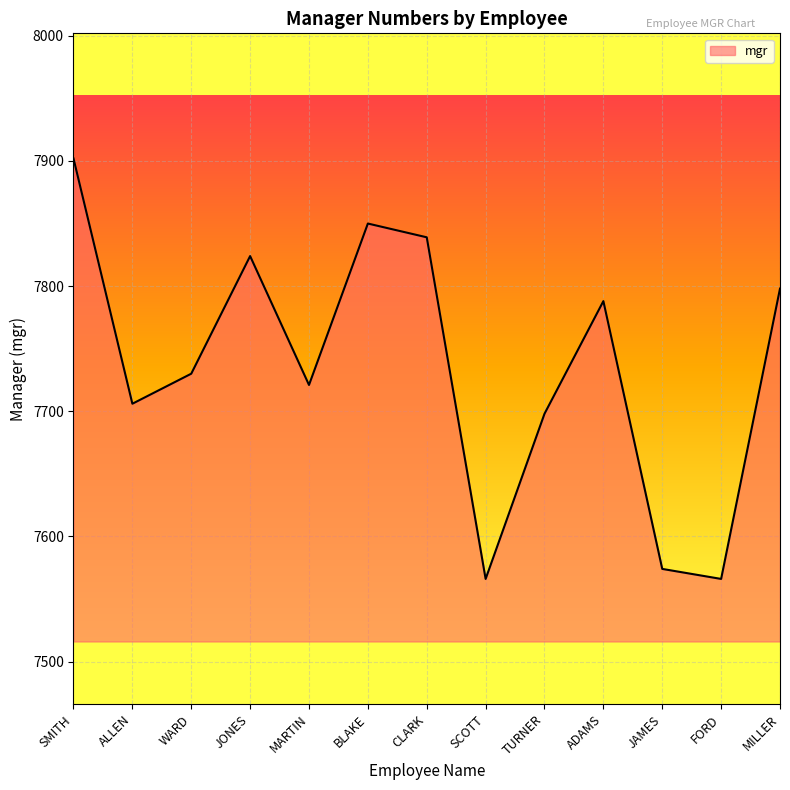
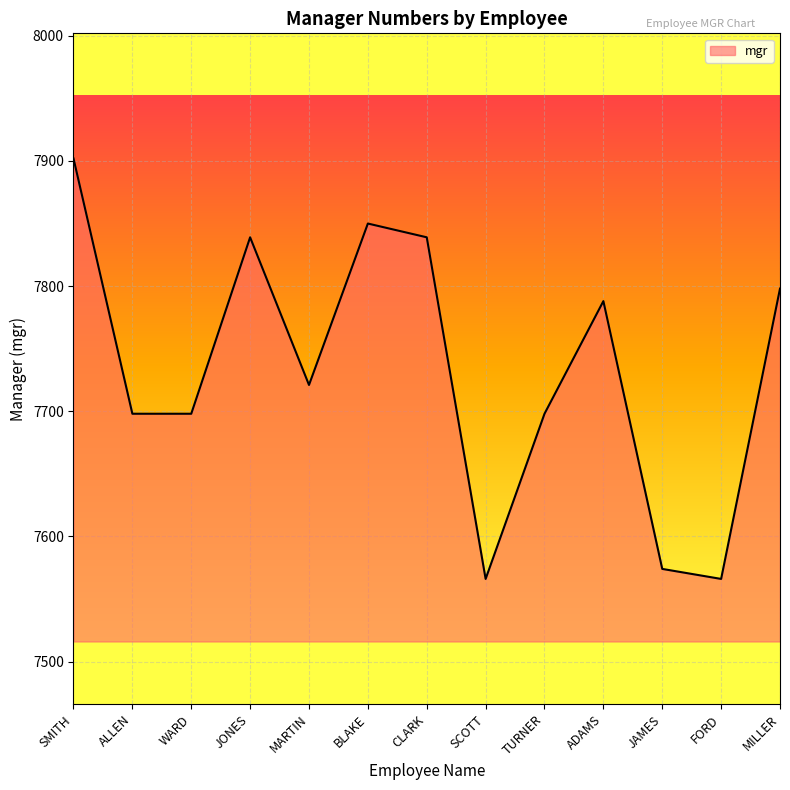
ALLEN: 7706 -> 7698
WARD: 7730 -> 7698
JONES: 7824 -> 7839
